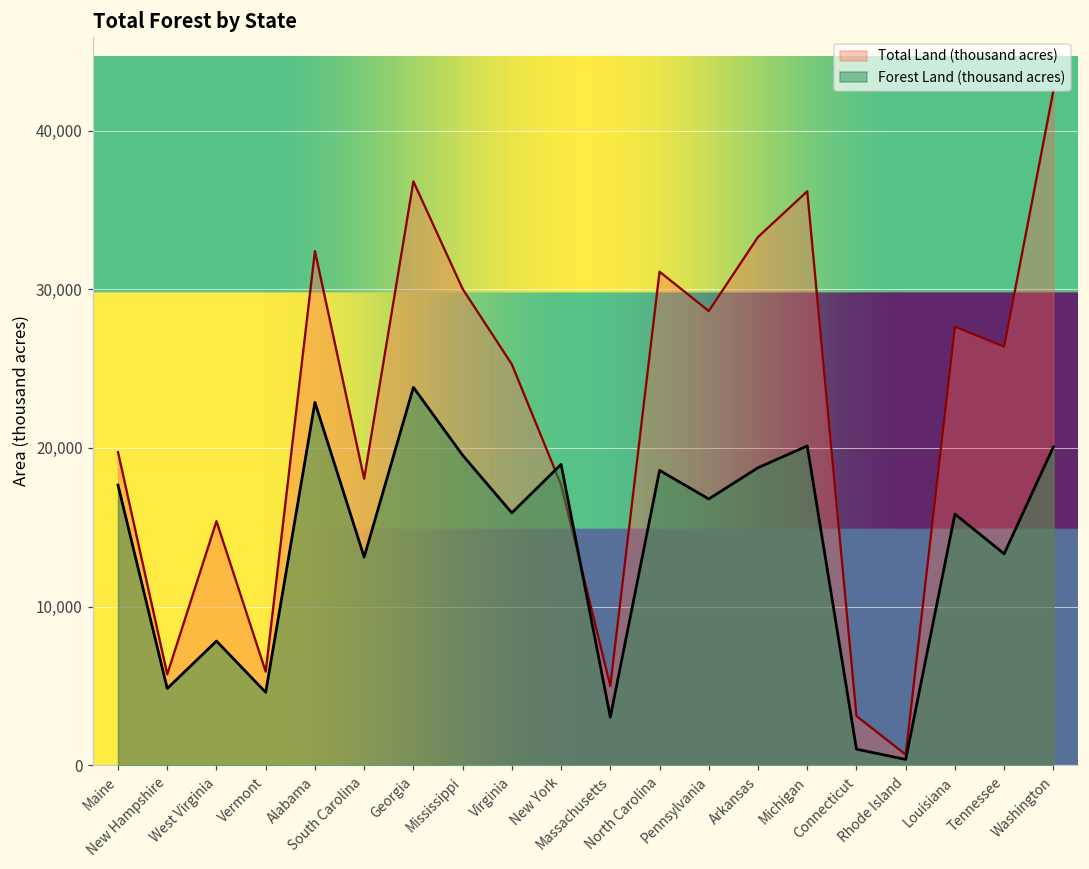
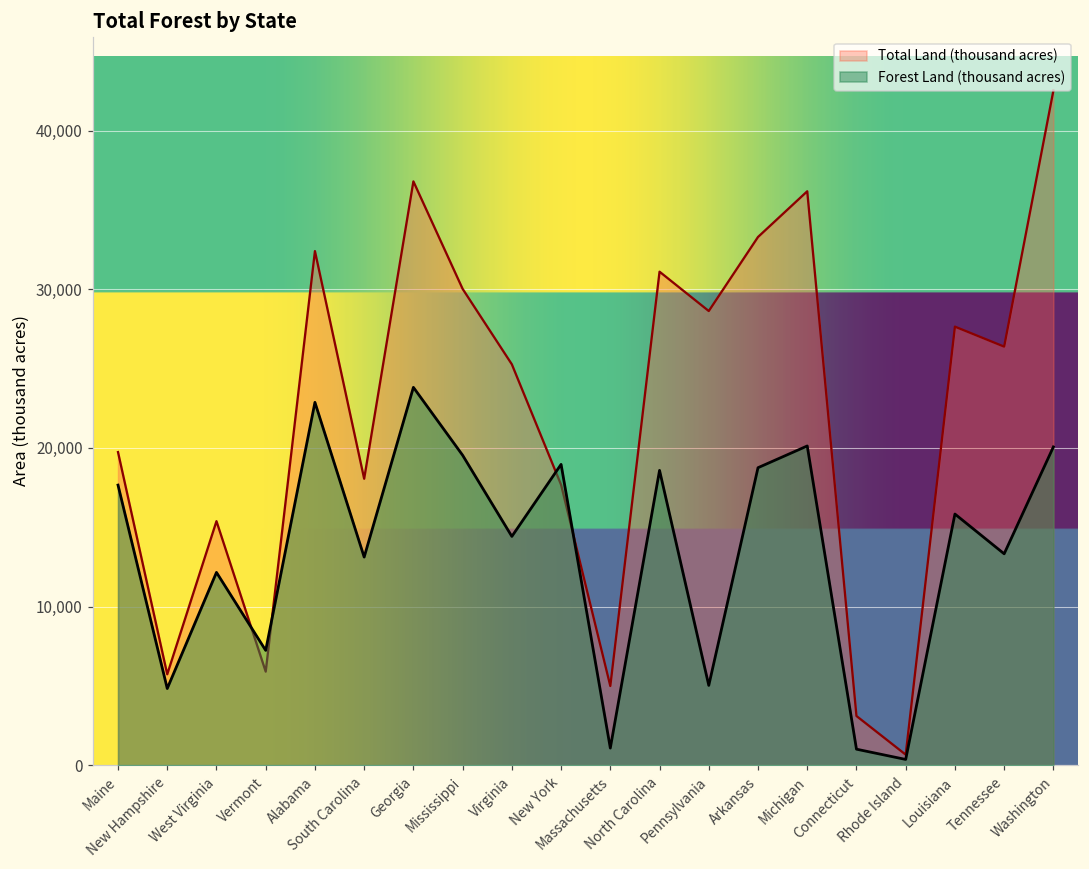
Forest Land (thousand acres), West Virginia: 7,800 -> 12,200
Forest Land (thousand acres), Vermont: 4,600 -> 7,200
Forest Land (thousand acres), Virginia: 15,900 -> 14,400
Forest Land (thousand acres), Massachusetts: 3,000 -> 1,100
Forest Land (thousand acres), Pennsylvania: 16,800 -> 5,000
